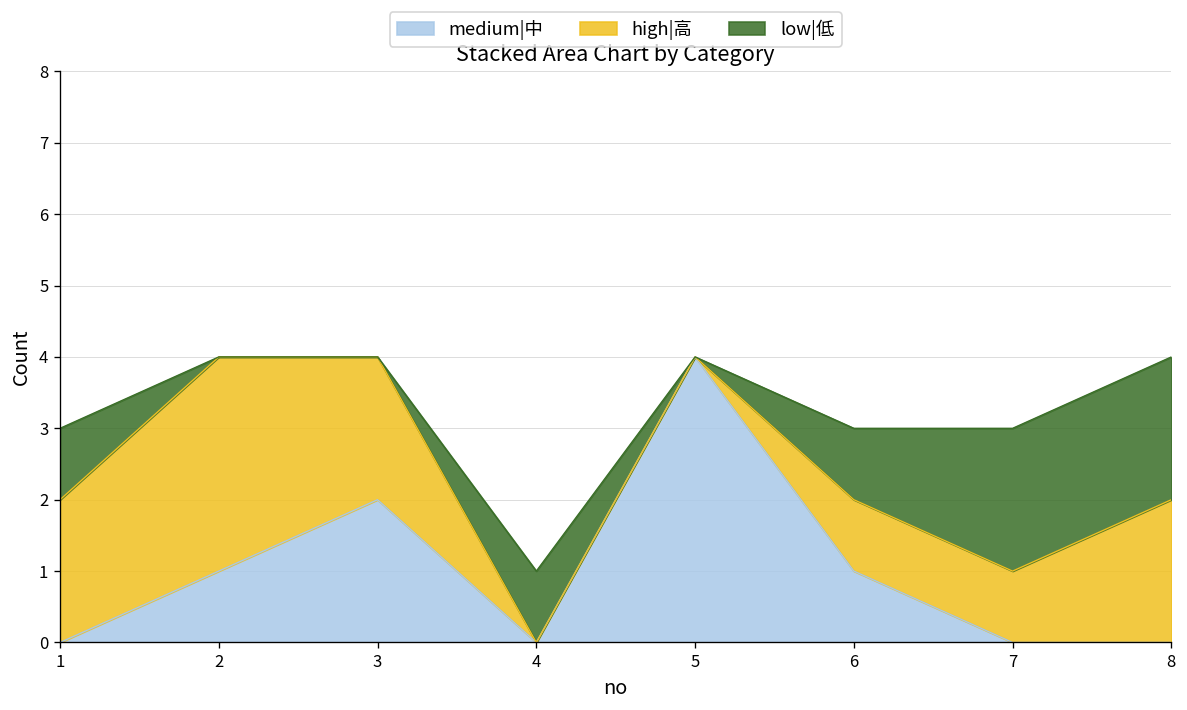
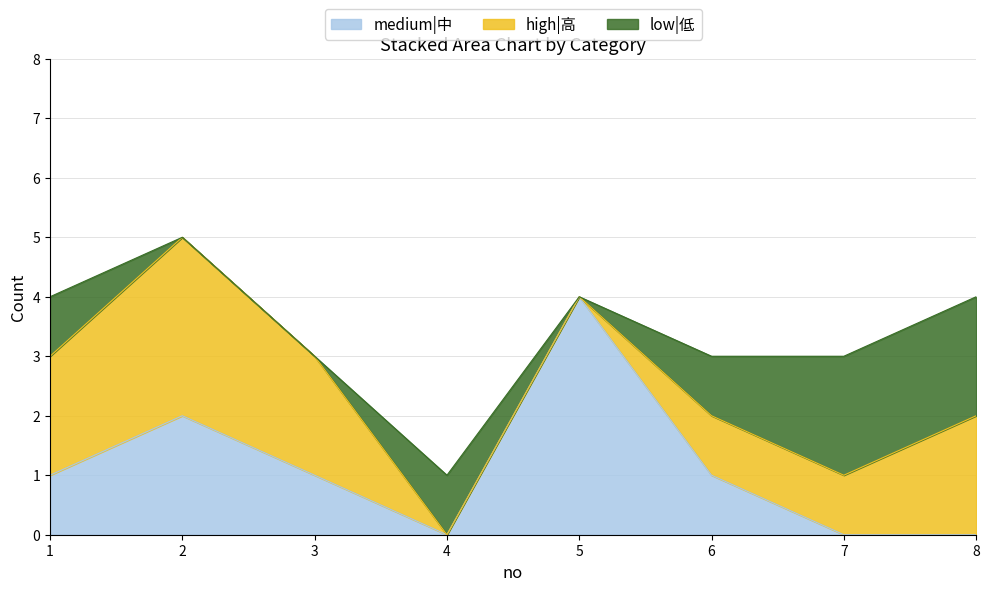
medium|中, 1: 0 -> 1
medium|中, 2: 1 -> 2
medium|中, 3: 2 -> 1
